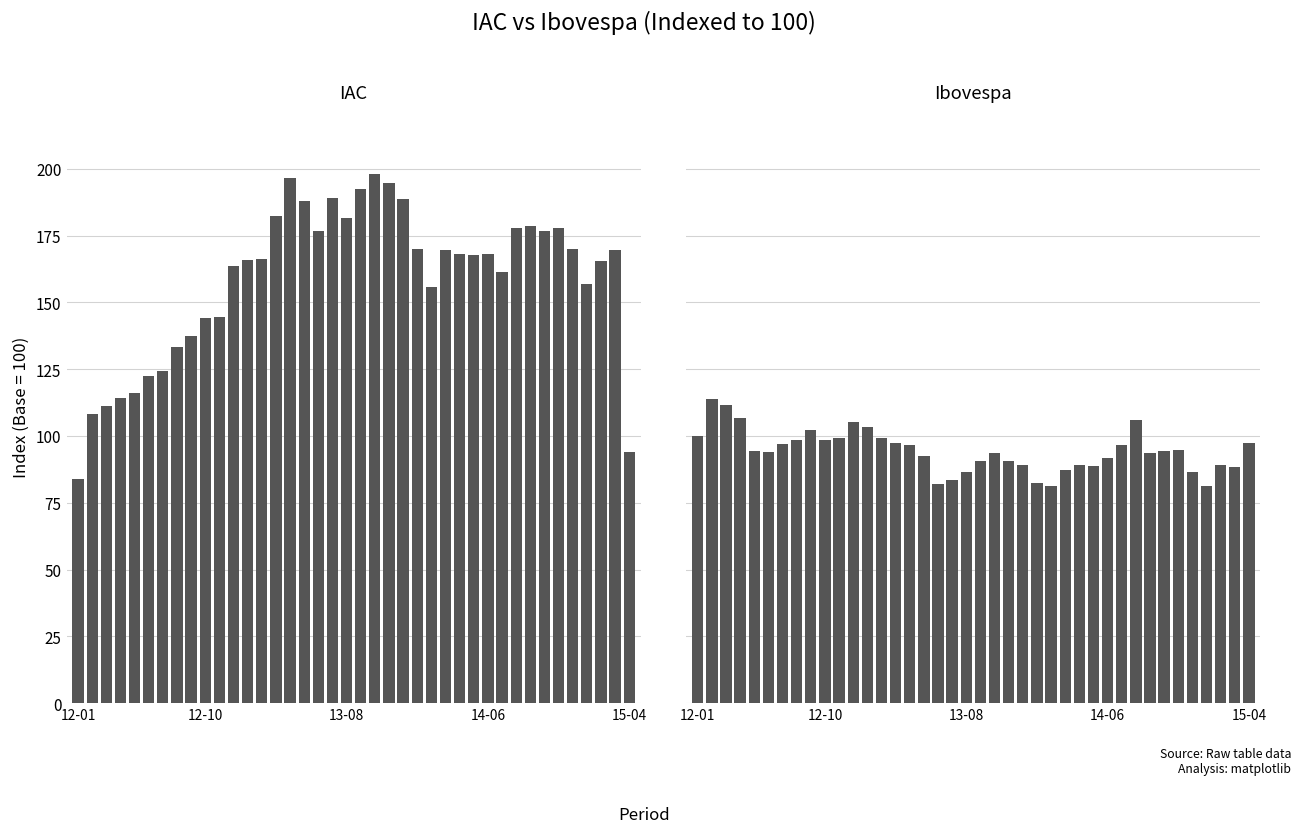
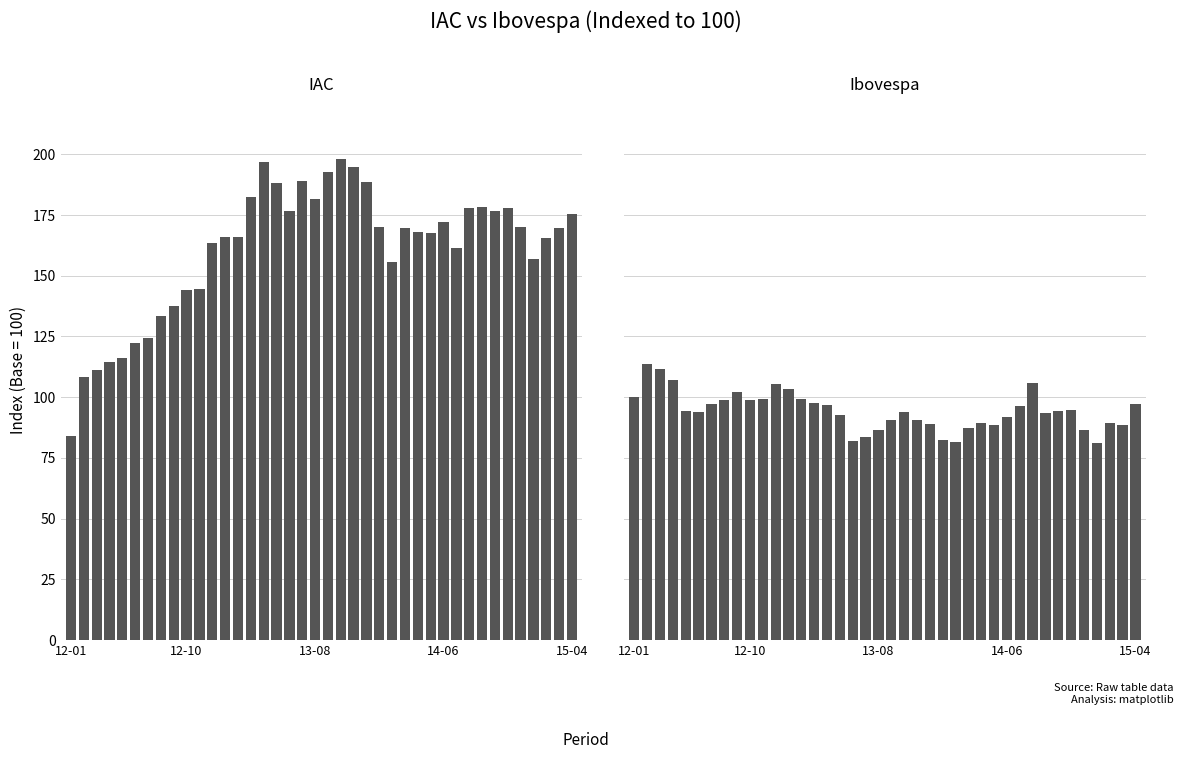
IAC, 14-06: 168 -> 172
IAC, 15-04: 94 -> 175
